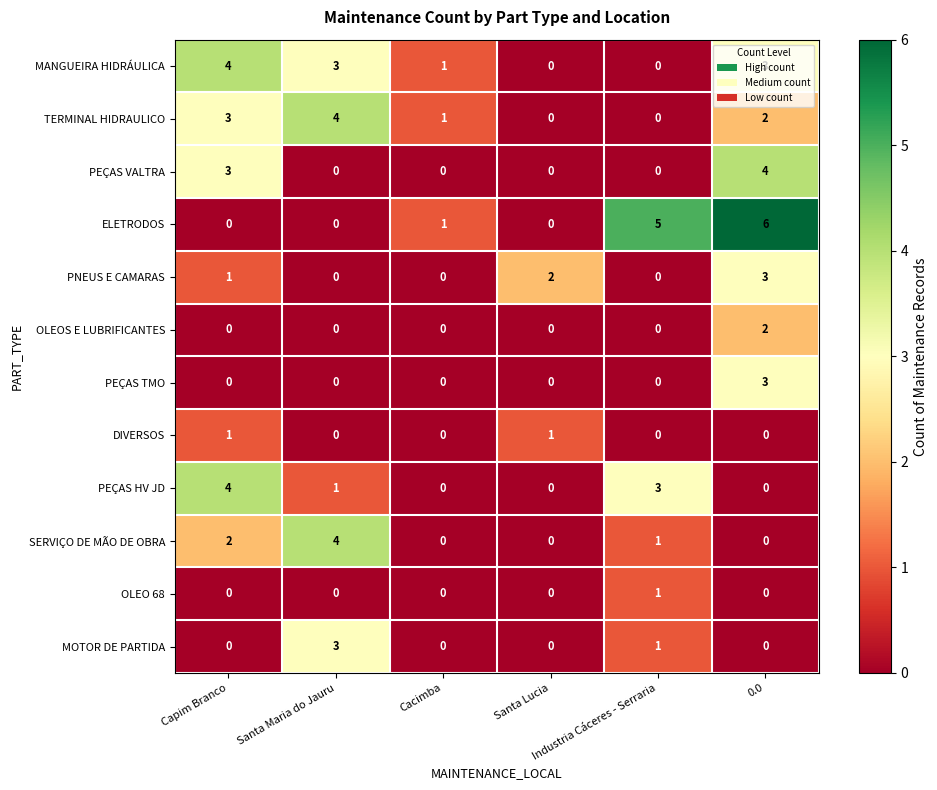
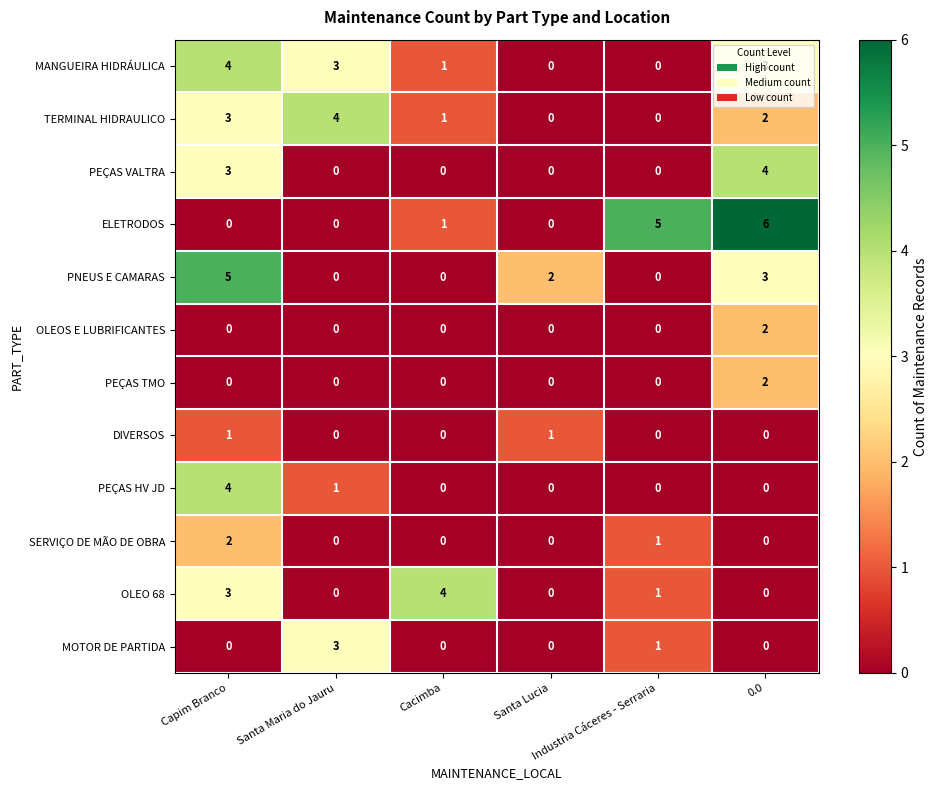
PNEUS E CAMARAS, Capim Branco: 1 -> 5
PEÇAS TMO, 0.0: 3 -> 2
PEÇAS HV JD, Industria Cáceres - Serraria: 3 -> 0
SERVIÇO DE MÃO DE OBRA, Santa Maria do Jauru: 4 -> 0
OLEO 68, Capim Branco: 0 -> 3
OLEO 68, Cacimba: 0 -> 4
